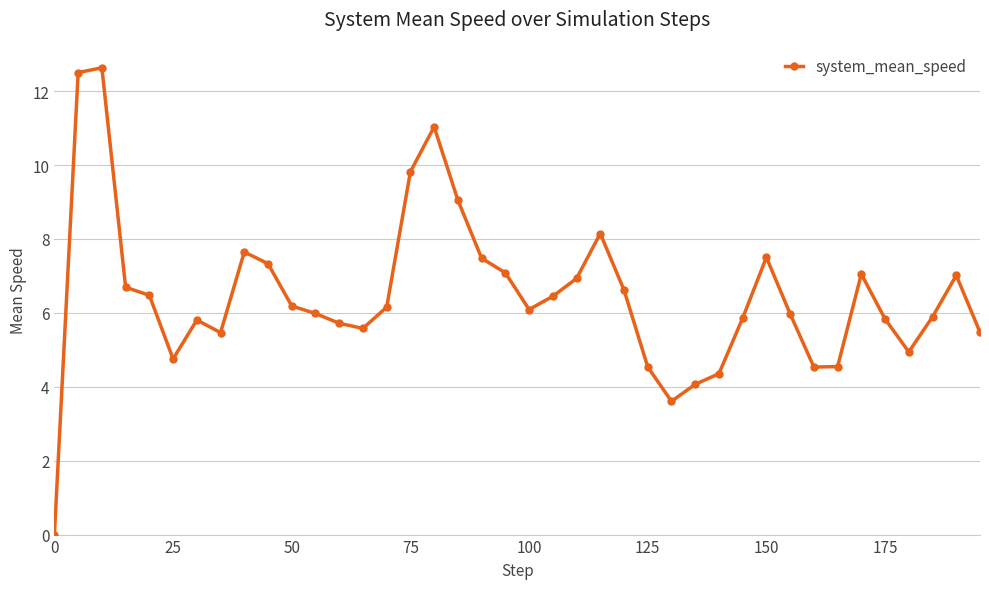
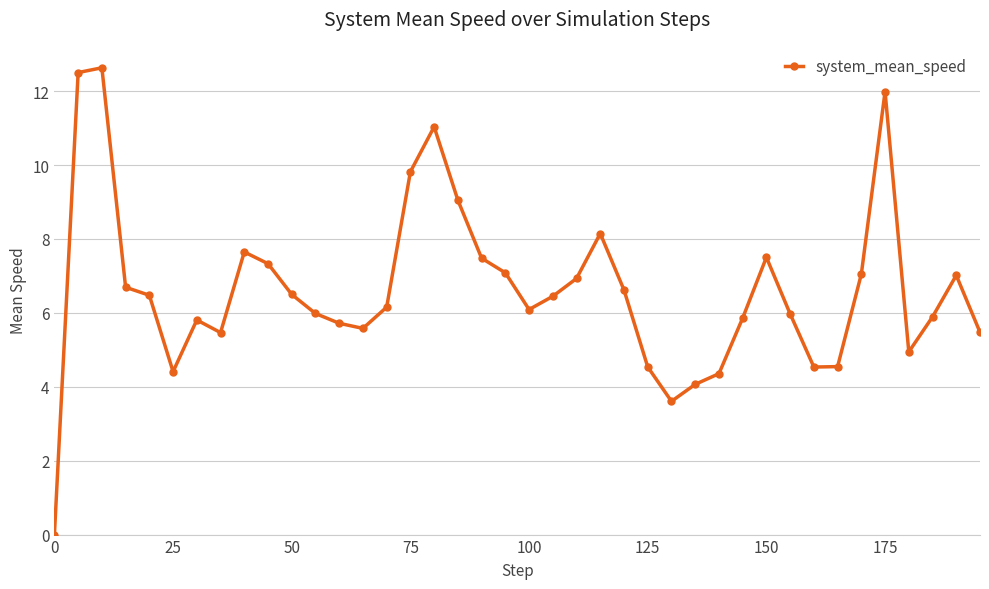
25: 4.8 -> 4.4
50: 6.2 -> 6.5
175: 5.8 -> 12.0
